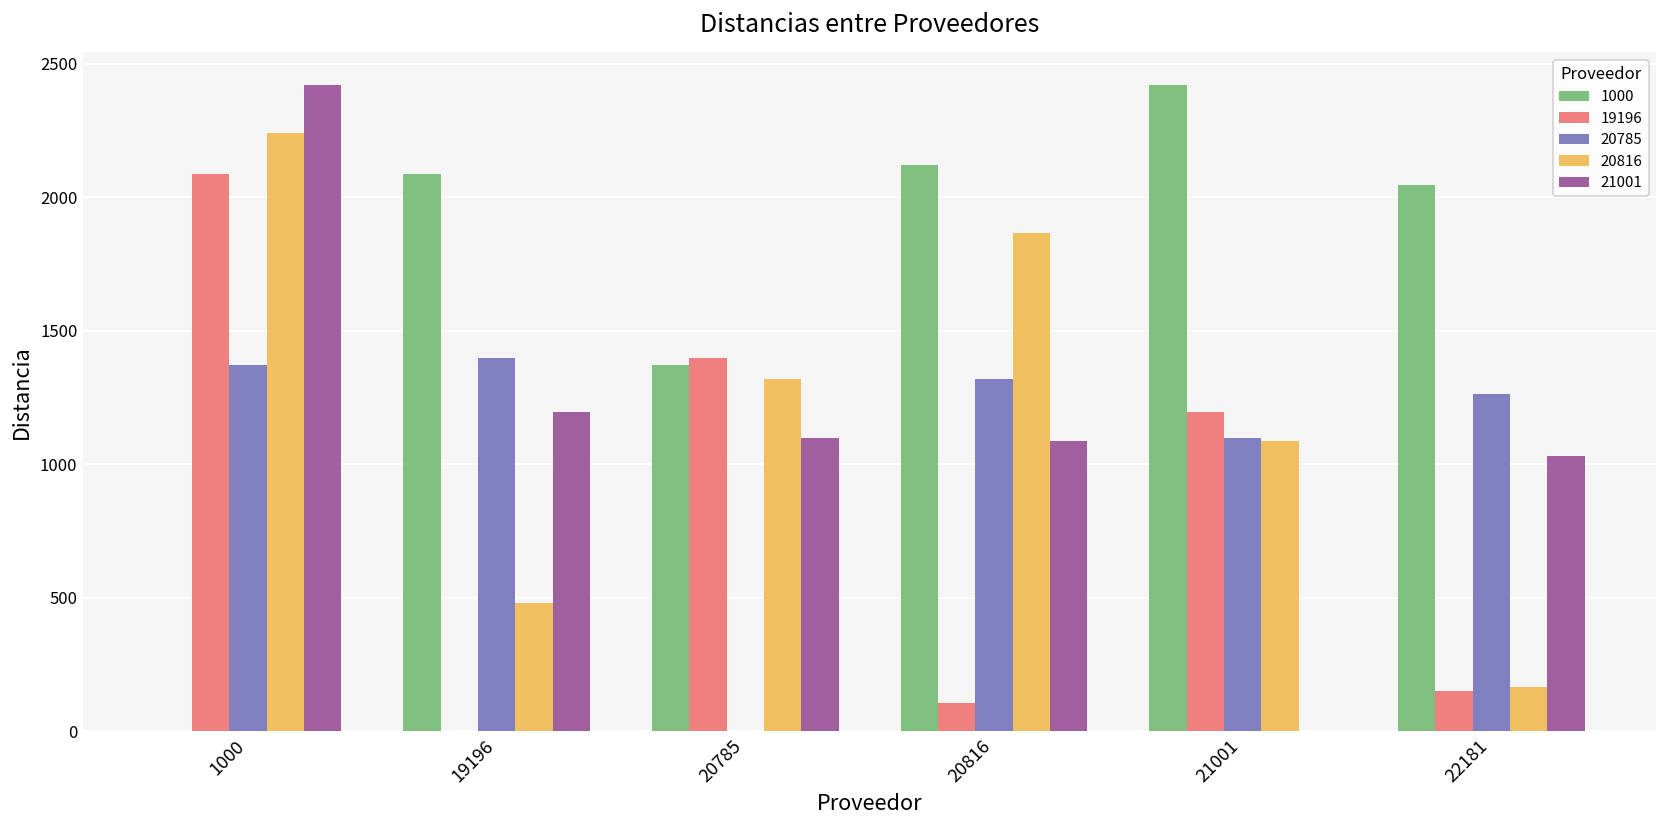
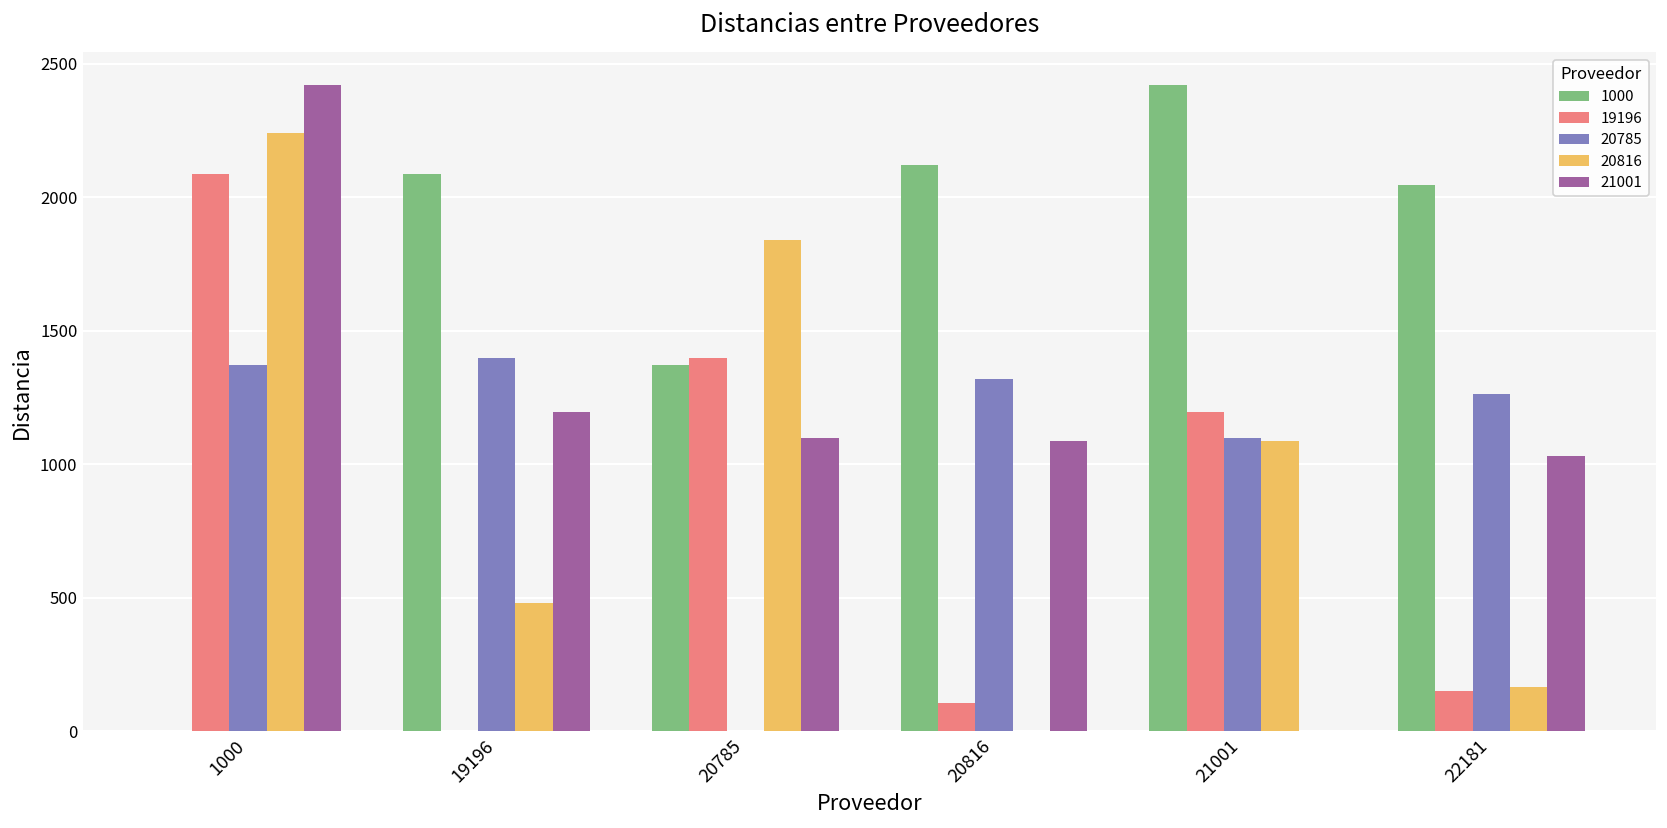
20816, 20785: 1320 -> 1840
20816, 20816: 1870 -> 0
